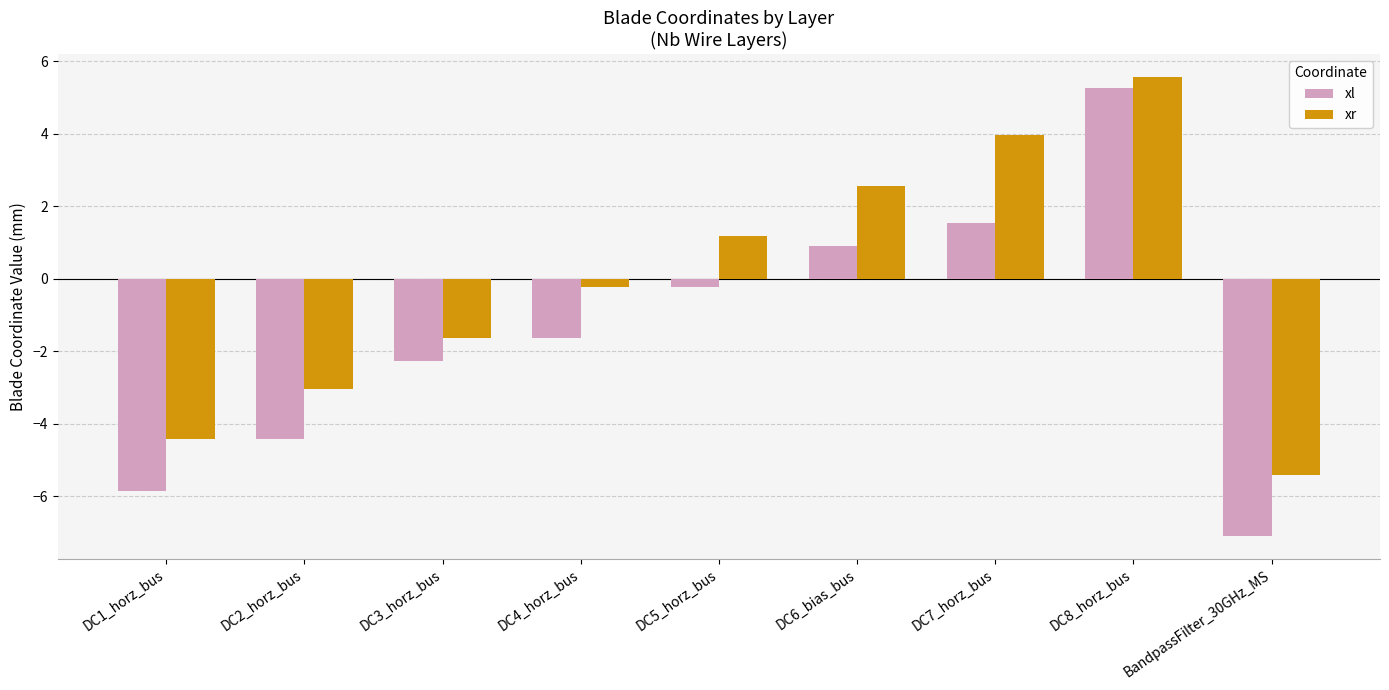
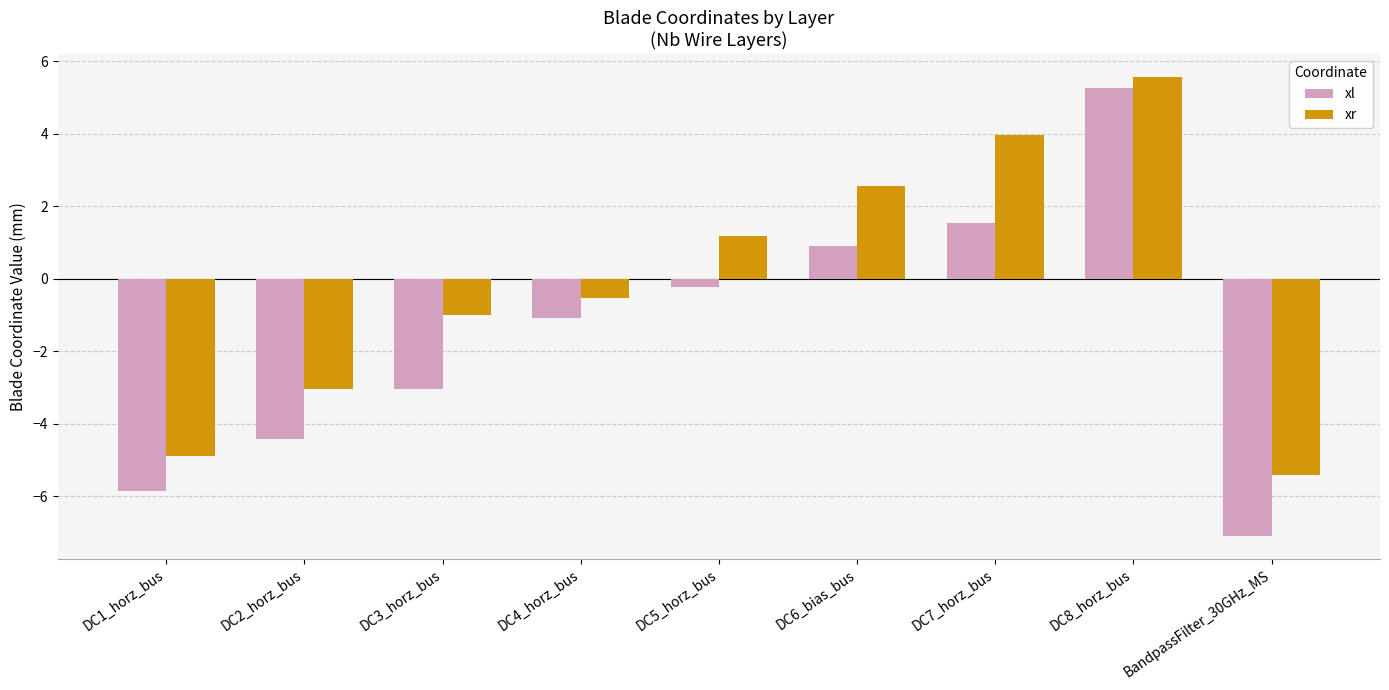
xr, DC1_horz_bus: -4.4 -> -4.9
xl, DC3_horz_bus: -2.3 -> -3.0
xr, DC3_horz_bus: -1.6 -> -1.0
xl, DC4_horz_bus: -1.6 -> -1.1
xr, DC4_horz_bus: -0.2 -> -0.5
